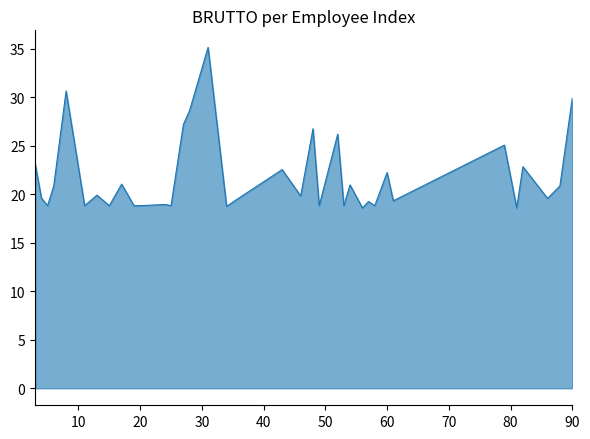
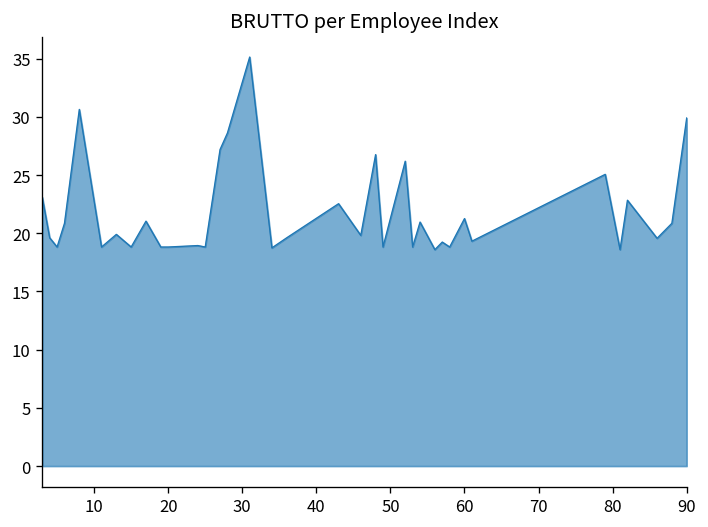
60: 22 -> 21
